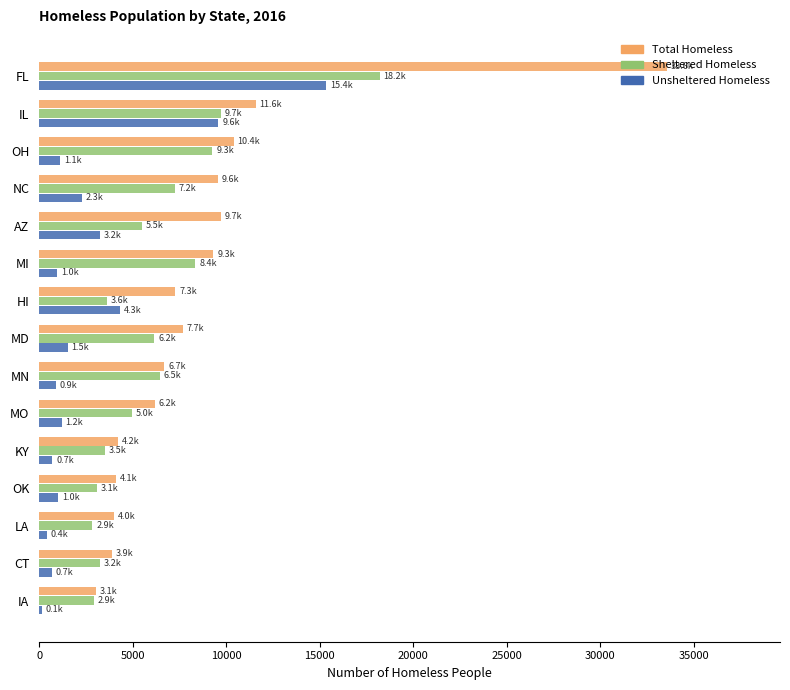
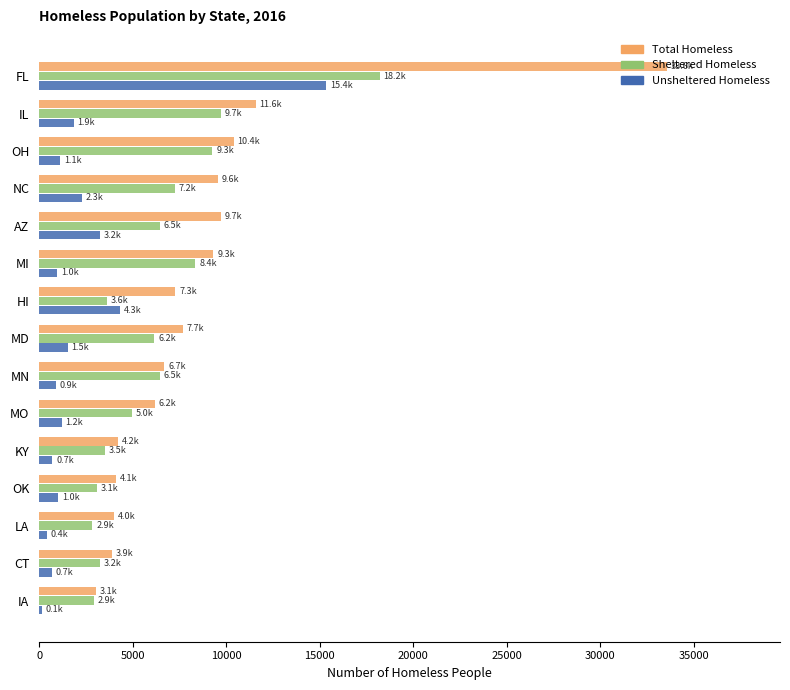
Unsheltered Homeless, IL: 9.6k -> 1.9k
Sheltered Homeless, AZ: 5.5k -> 6.5k
